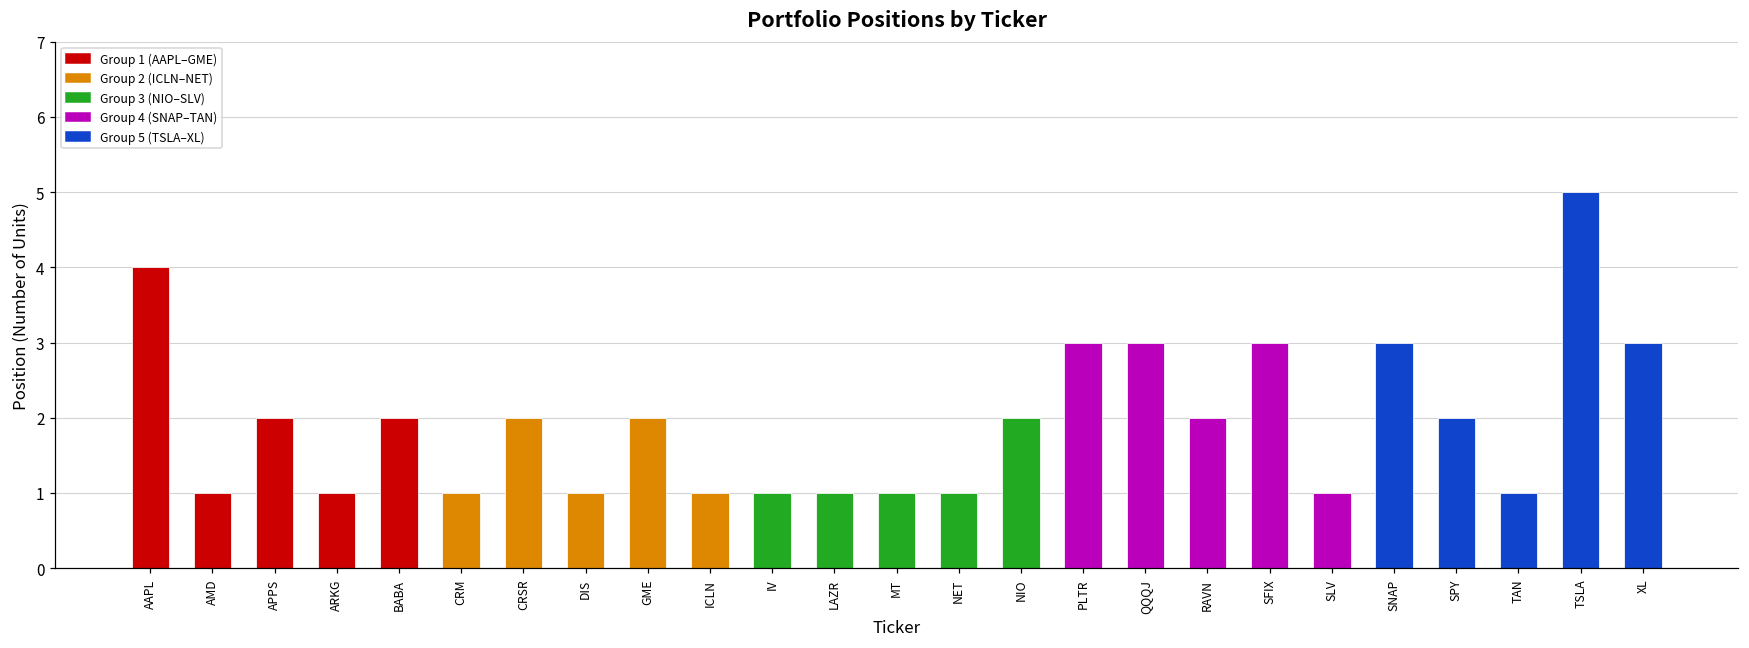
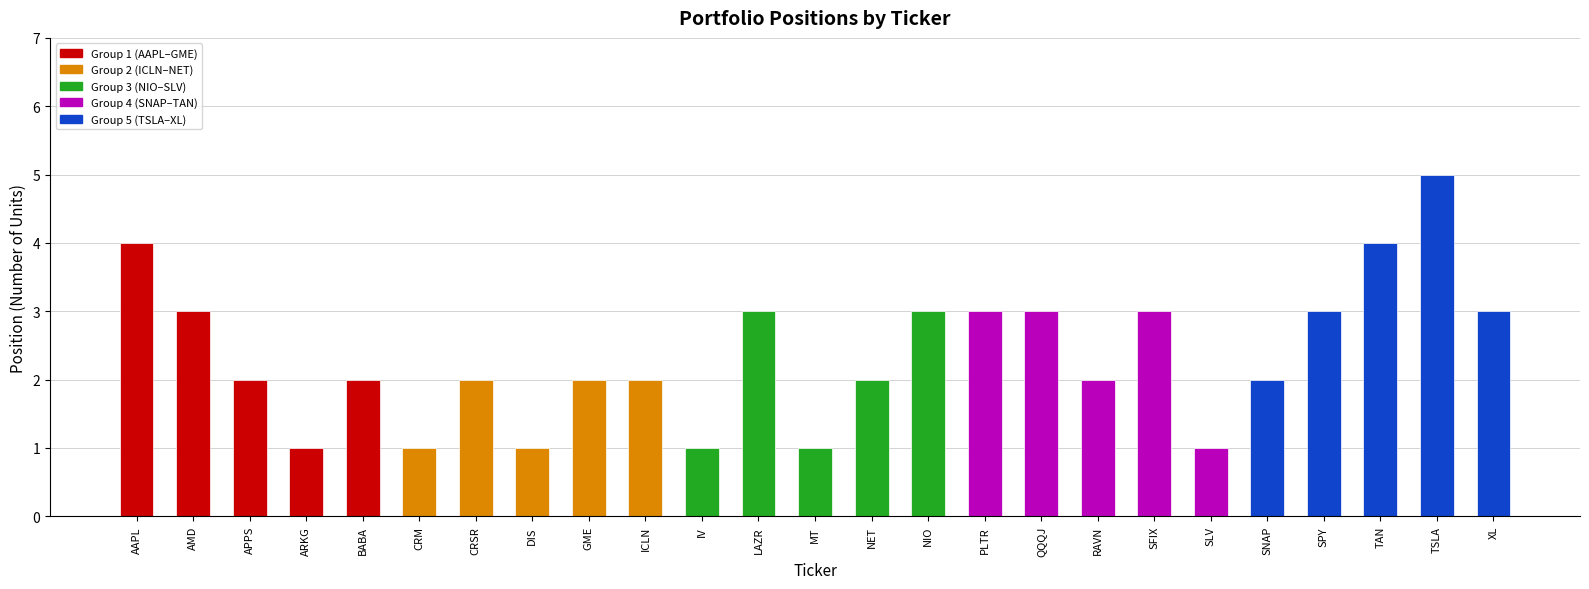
AMD: 1 -> 3
ICLN: 1 -> 2
LAZR: 1 -> 3
NET: 1 -> 2
NIO: 2 -> 3
SNAP: 3 -> 2
SPY: 2 -> 3
TAN: 1 -> 4
